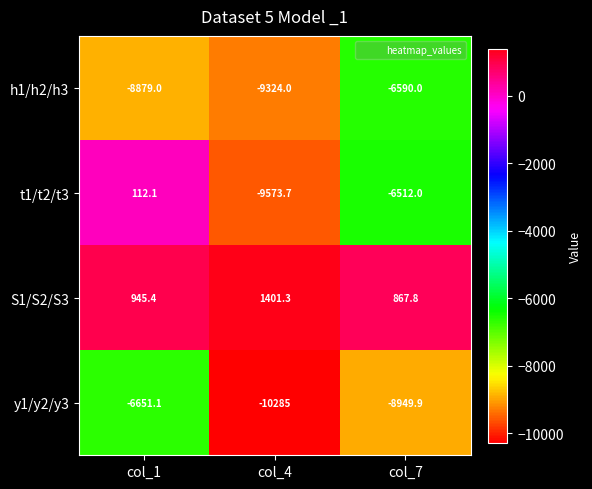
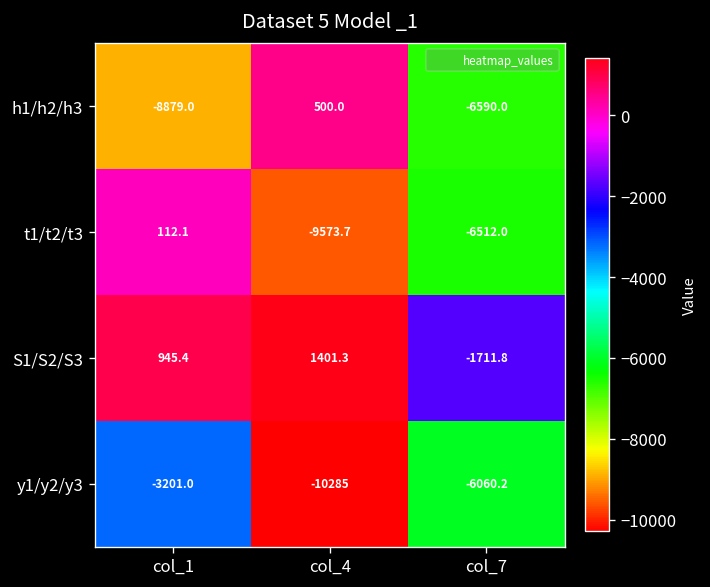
h1/h2/h3, col_4: -9324.0 -> 500.0
S1/S2/S3, col_7: 867.8 -> -1711.8
y1/y2/y3, col_1: -6651.1 -> -3201.0
y1/y2/y3, col_7: -8949.9 -> -6060.2
